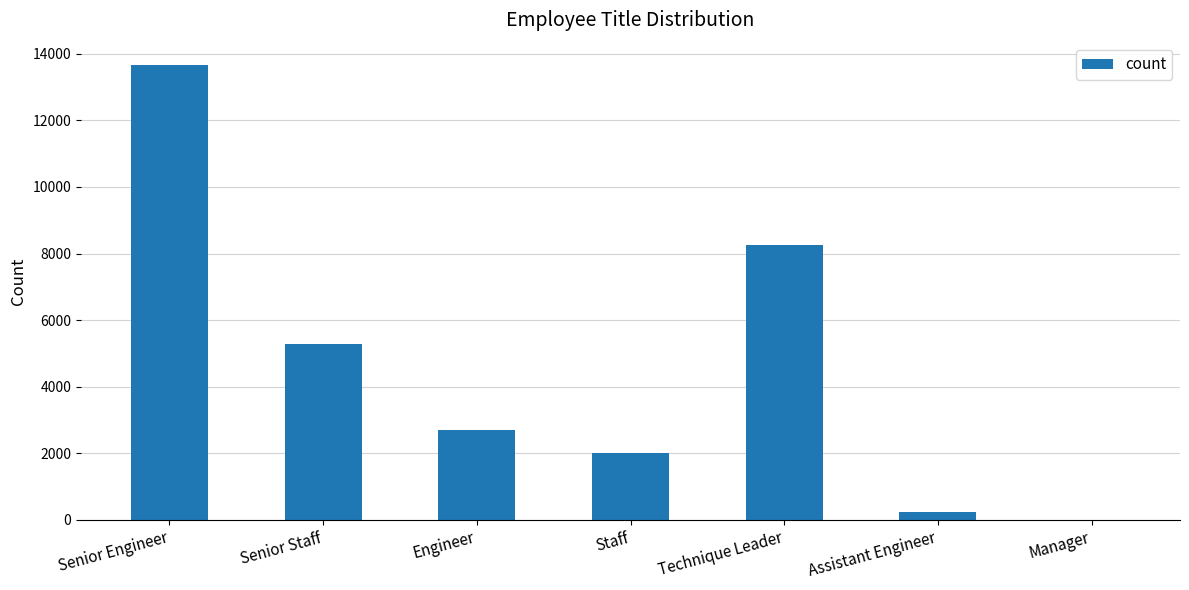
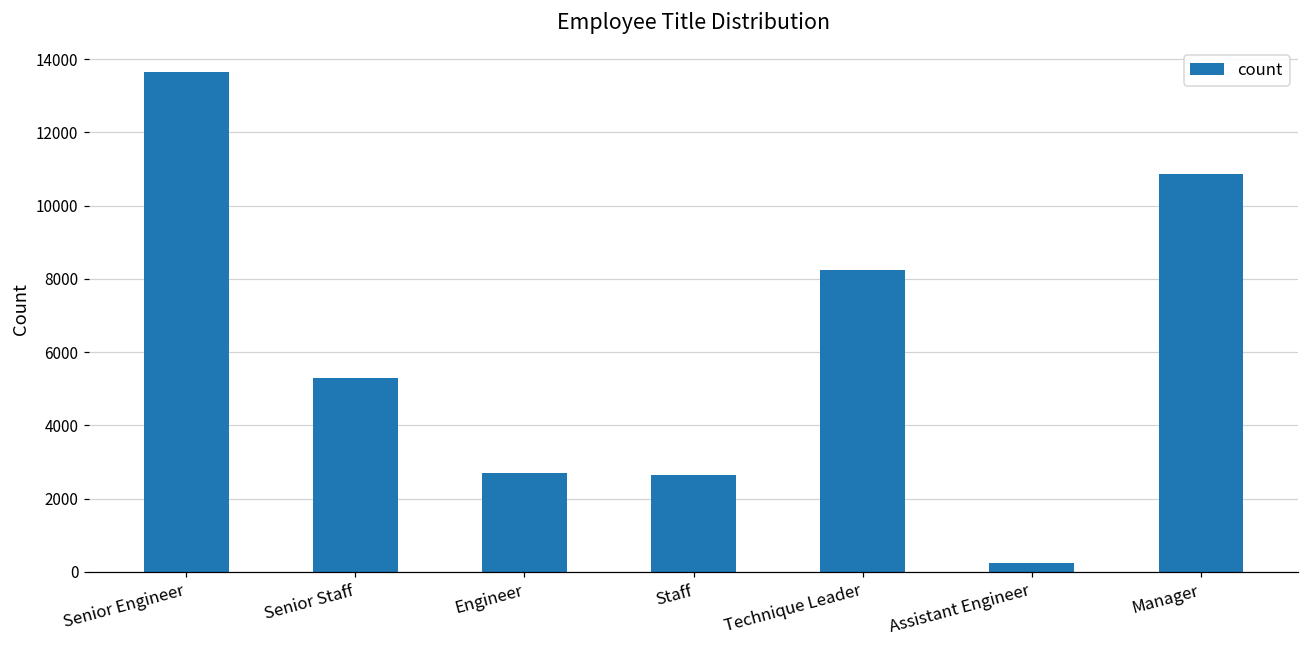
Staff: 2000 -> 2600
Manager: 0 -> 10900
